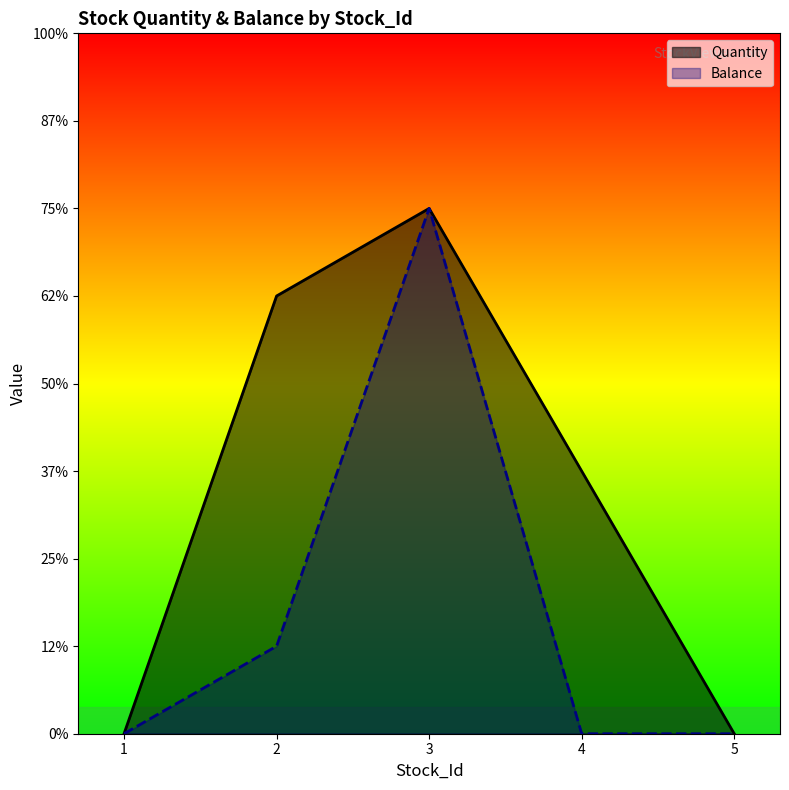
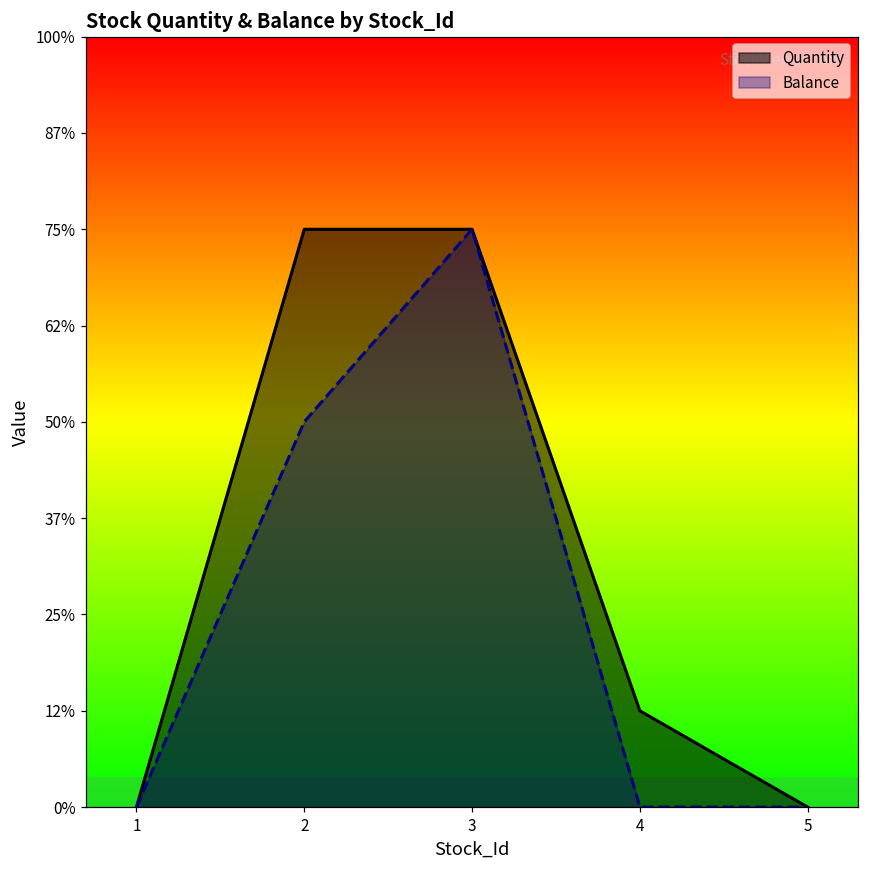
Quantity, 2: 63% -> 75%
Balance, 2: 13% -> 50%
Quantity, 4: 38% -> 13%
